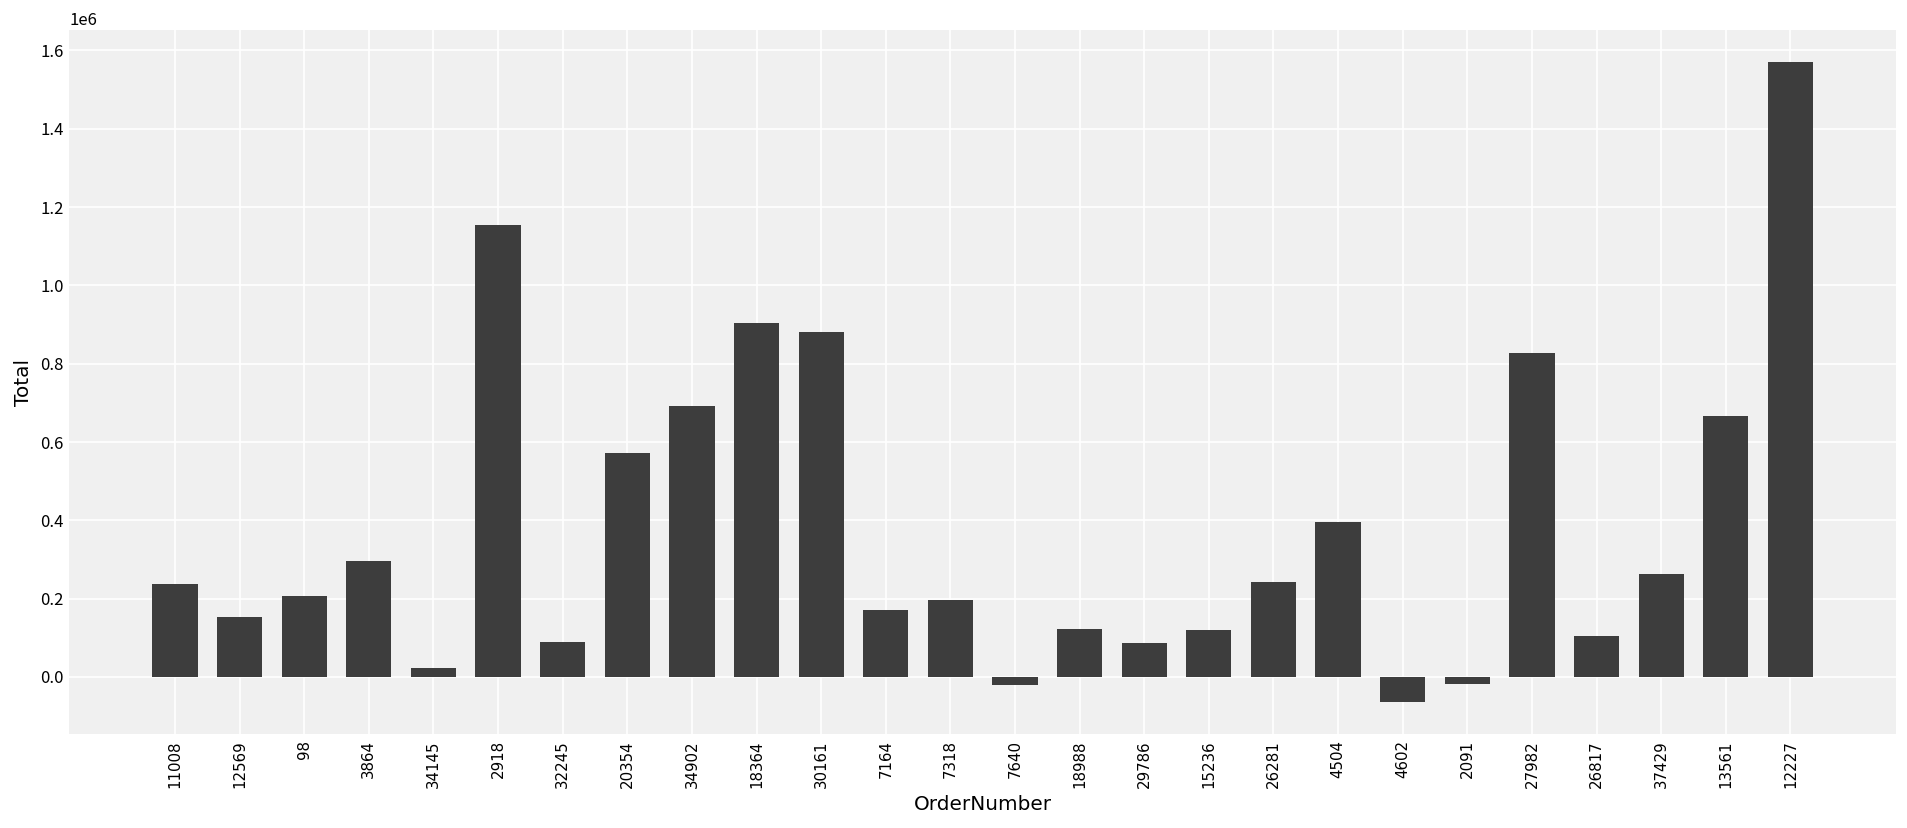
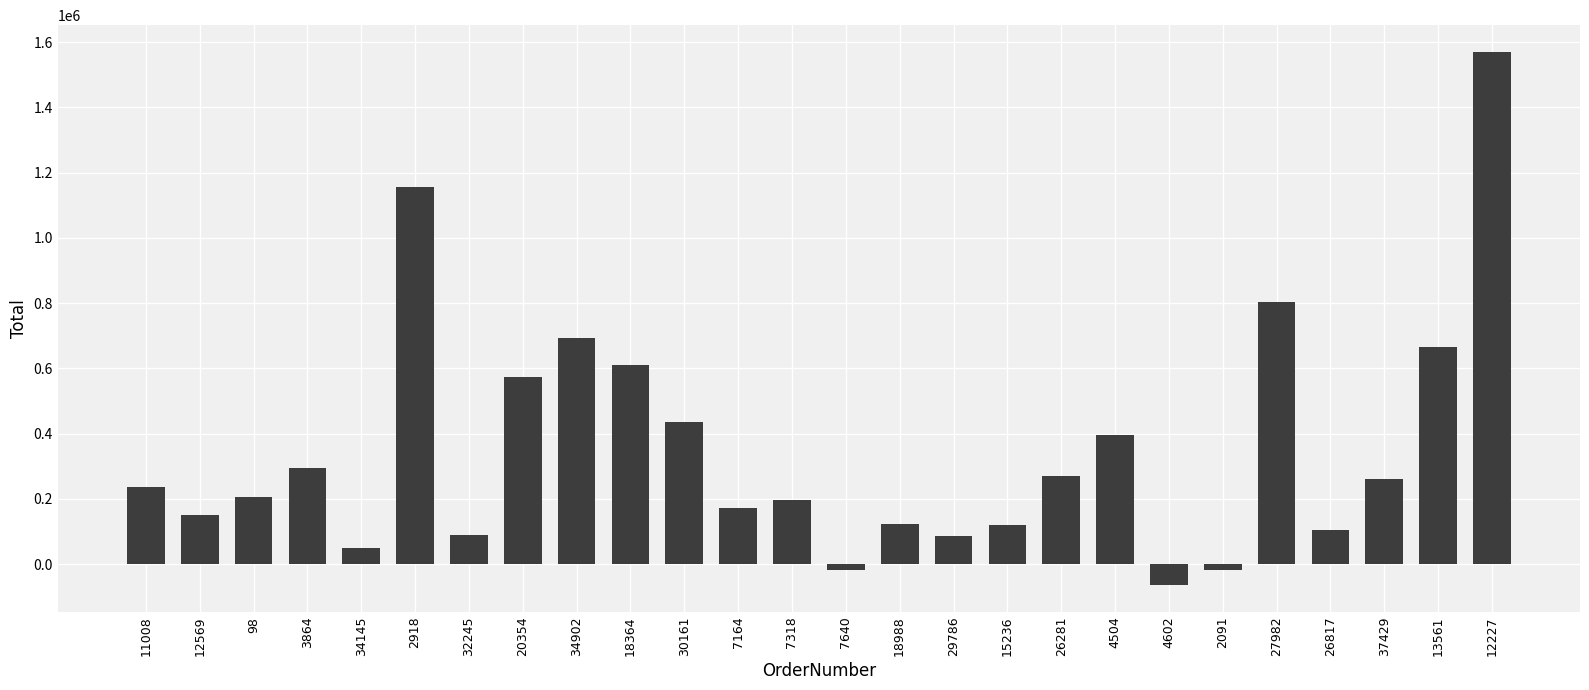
34145: 20000 -> 50000
18364: 910000 -> 610000
30161: 880000 -> 440000
26281: 240000 -> 270000
27982: 830000 -> 800000
